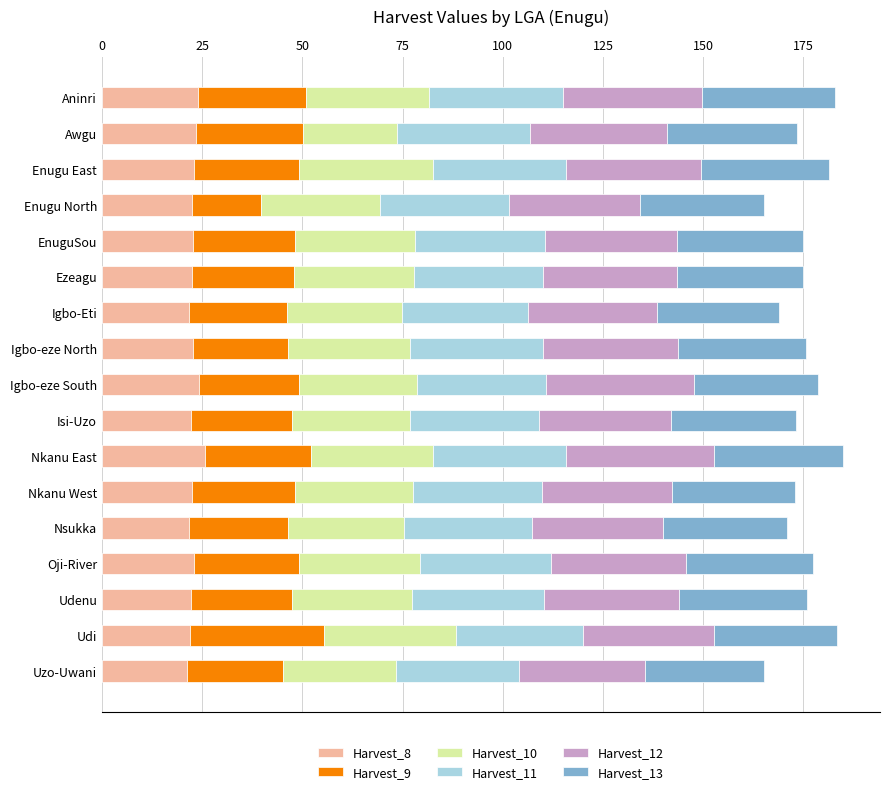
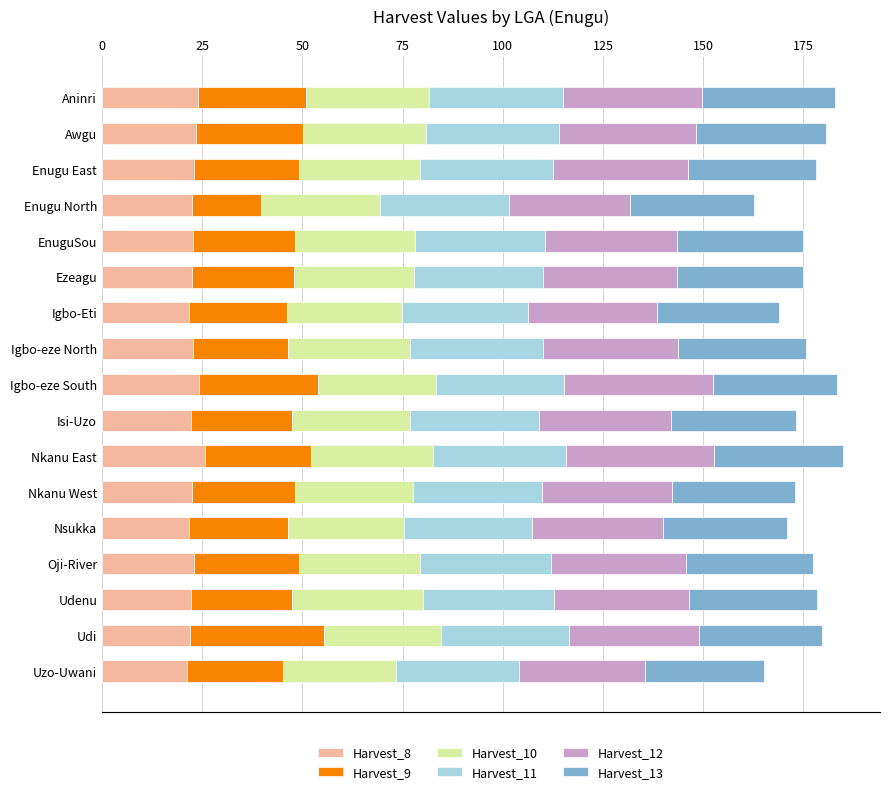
Harvest_10, Awgu: 23 -> 31
Harvest_10, Enugu East: 34 -> 30
Harvest_12, Enugu North: 33 -> 30
Harvest_9, Igbo-eze South: 25 -> 30
Harvest_10, Udenu: 30 -> 33
Harvest_10, Udi: 33 -> 29
